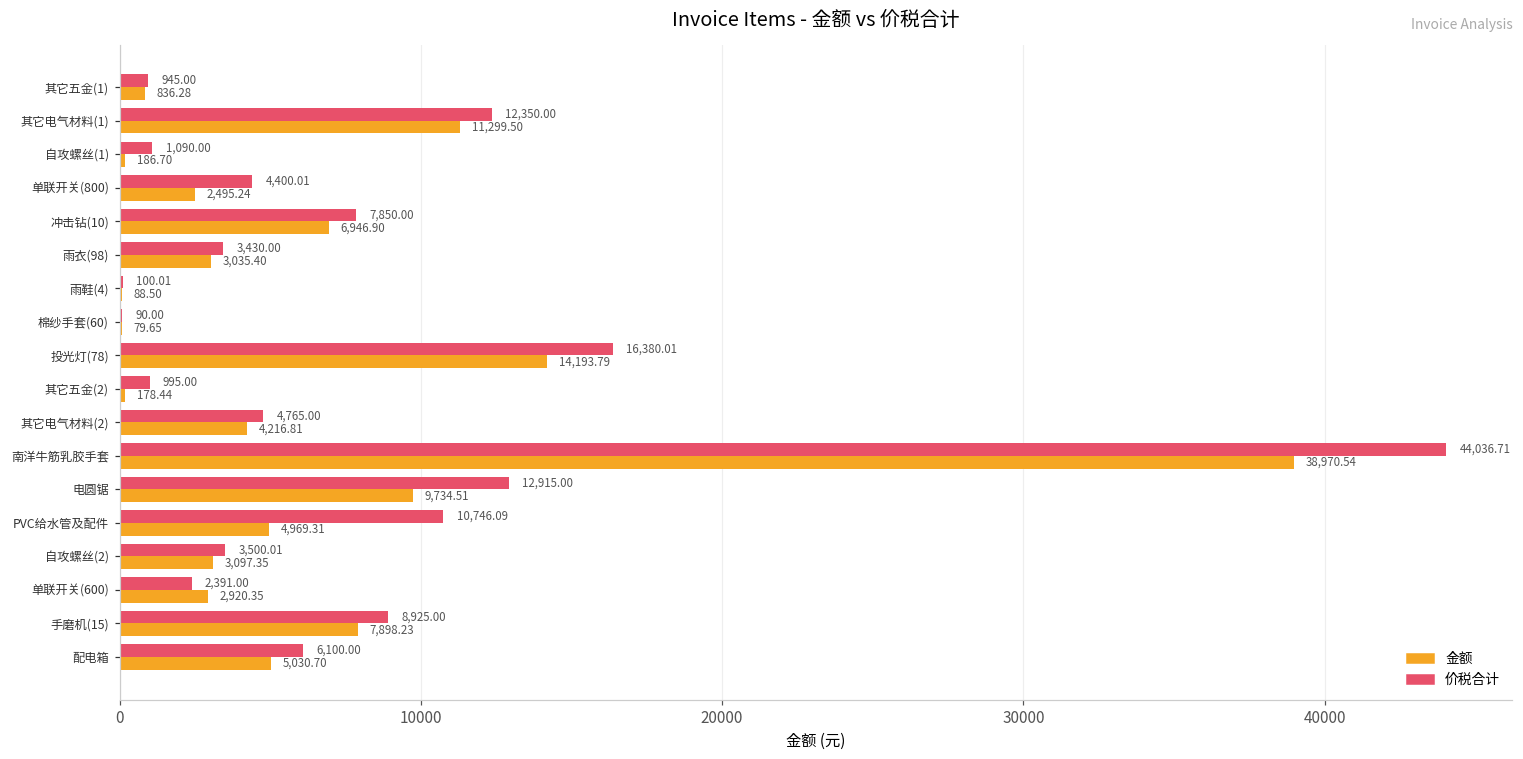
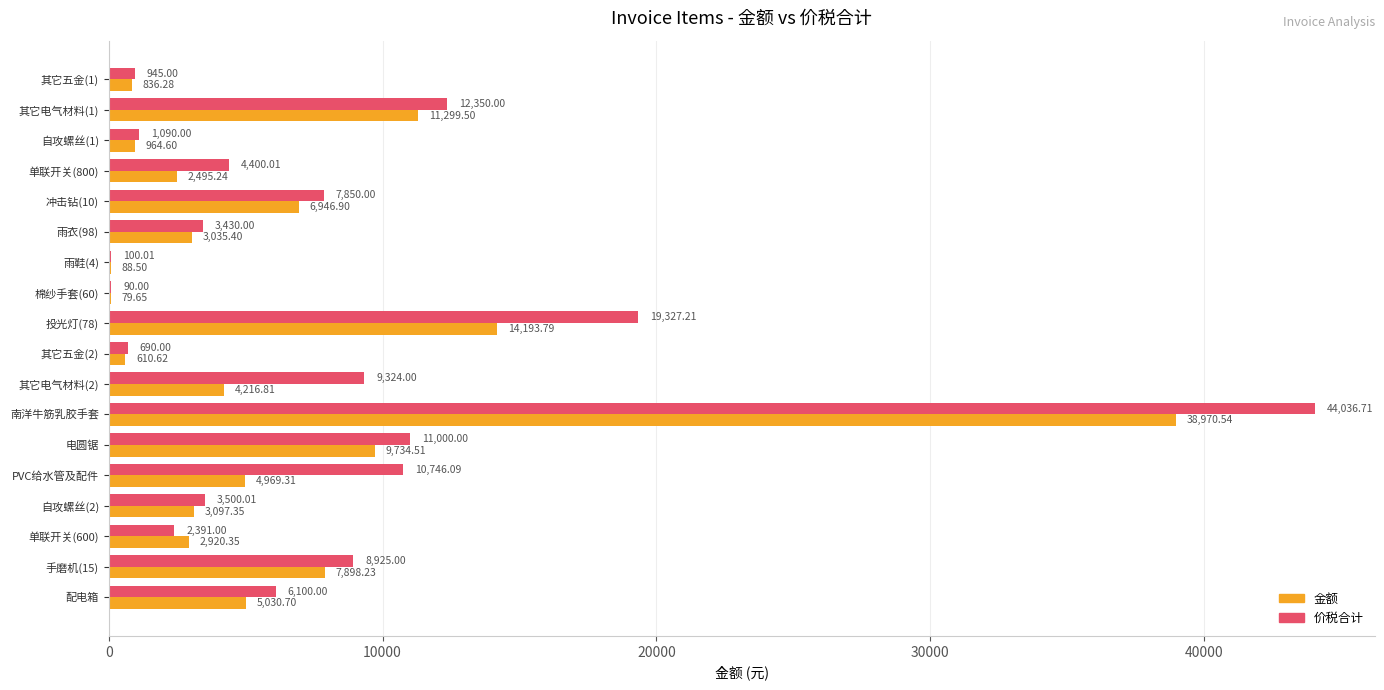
金额, 自攻螺丝(1): 186.70 -> 964.60
价税合计, 投光灯(78): 16,380.01 -> 19,327.21
价税合计, 其它五金(2): 995.00 -> 690.00
金额, 其它五金(2): 178.44 -> 610.62
价税合计, 其它电气材料(2): 4,765.00 -> 9,324.00
价税合计, 电圆锯: 12,915.00 -> 11,000.00
